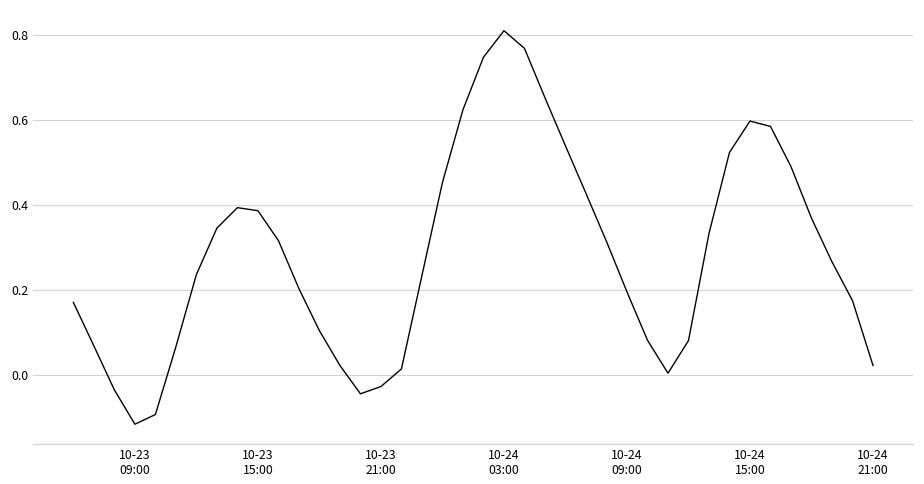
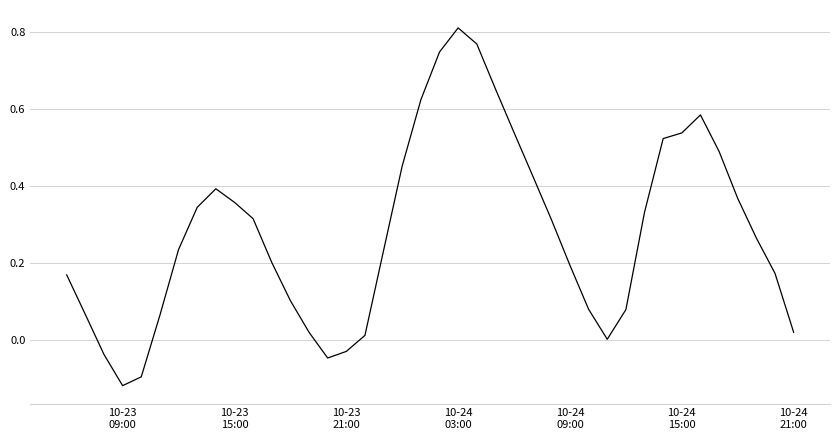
10-23 15:00: 0.39 -> 0.36
10-24 15:00: 0.60 -> 0.54
